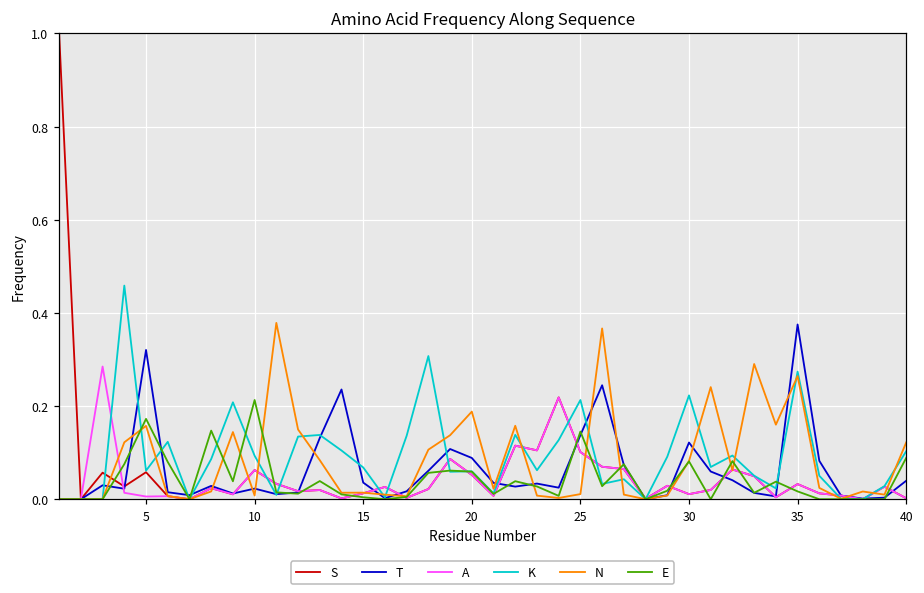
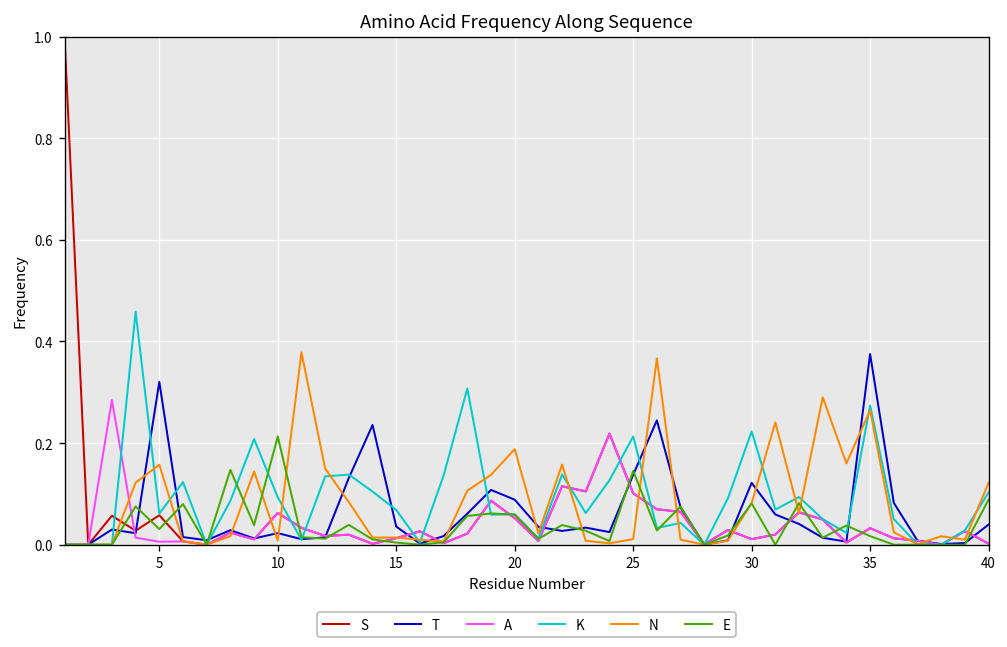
E, 5: 0.17 -> 0.03
